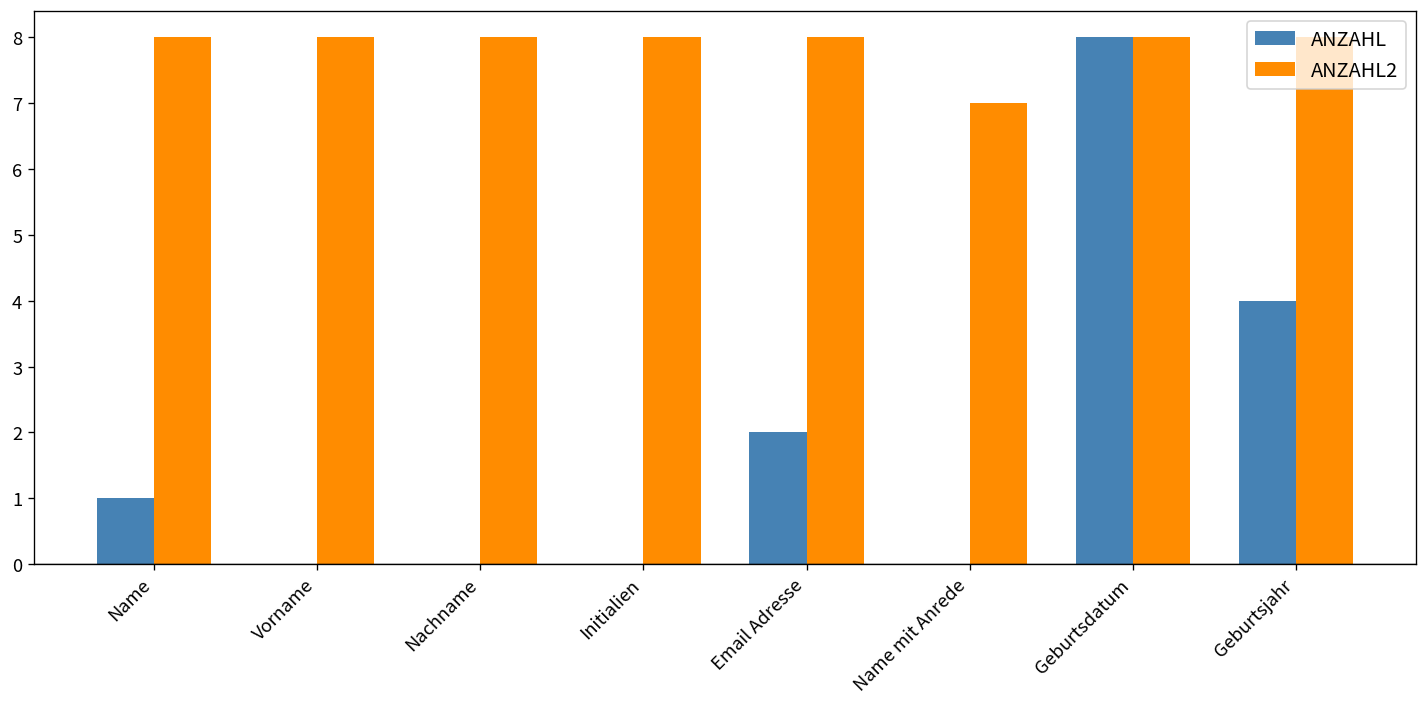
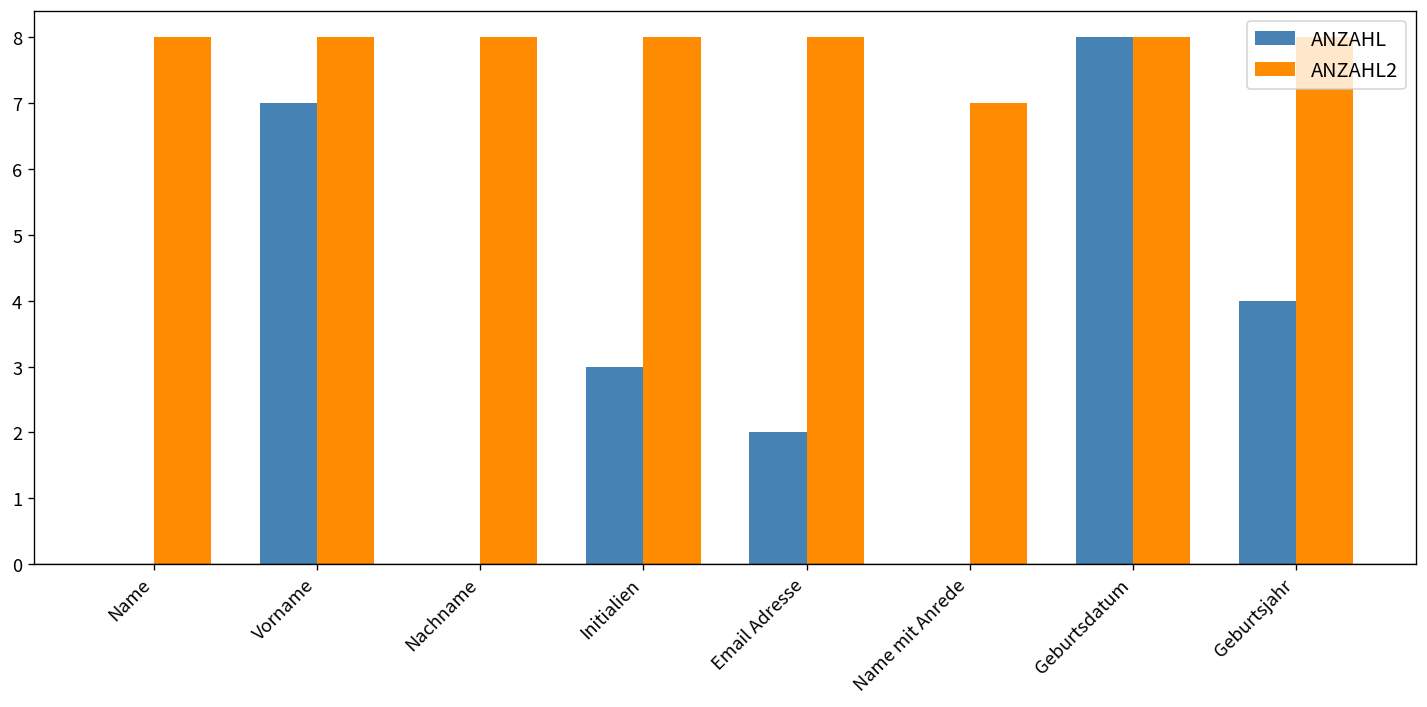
ANZAHL, Name: 1 -> 0
ANZAHL, Vorname: 0 -> 7
ANZAHL, Initialien: 0 -> 3
